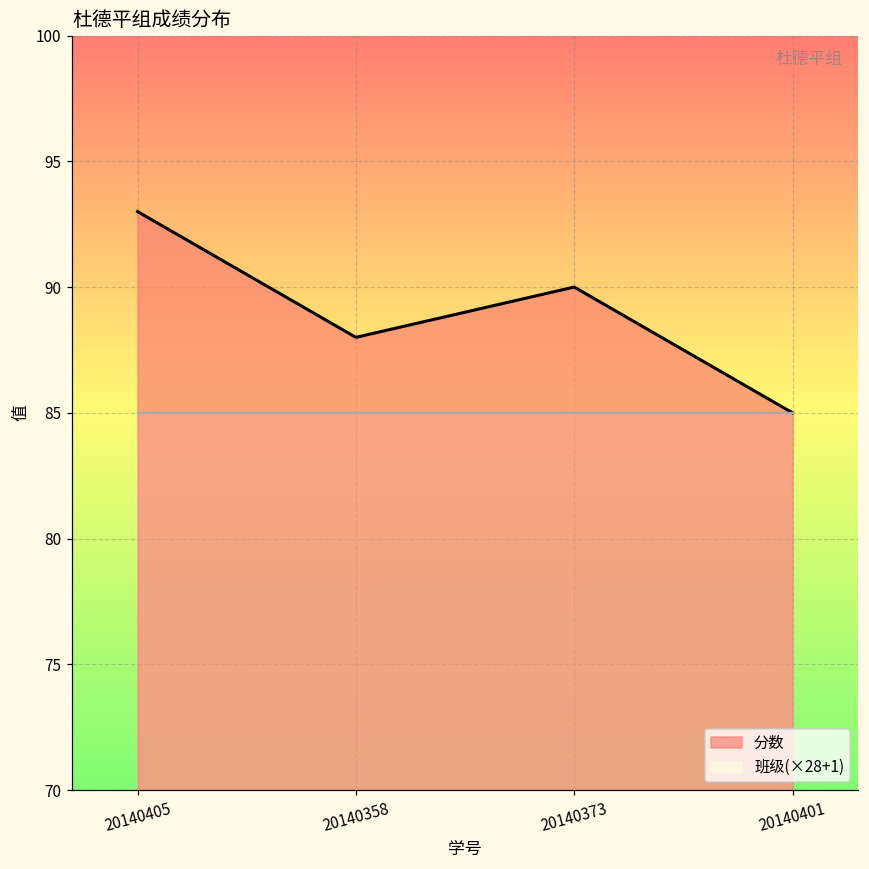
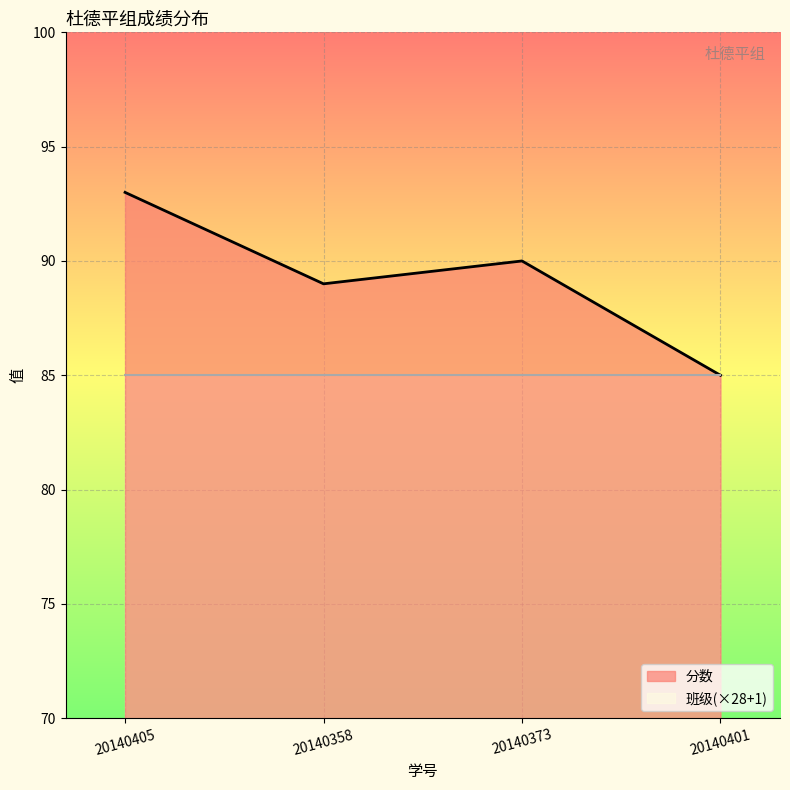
分数, 20140358: 88 -> 89
